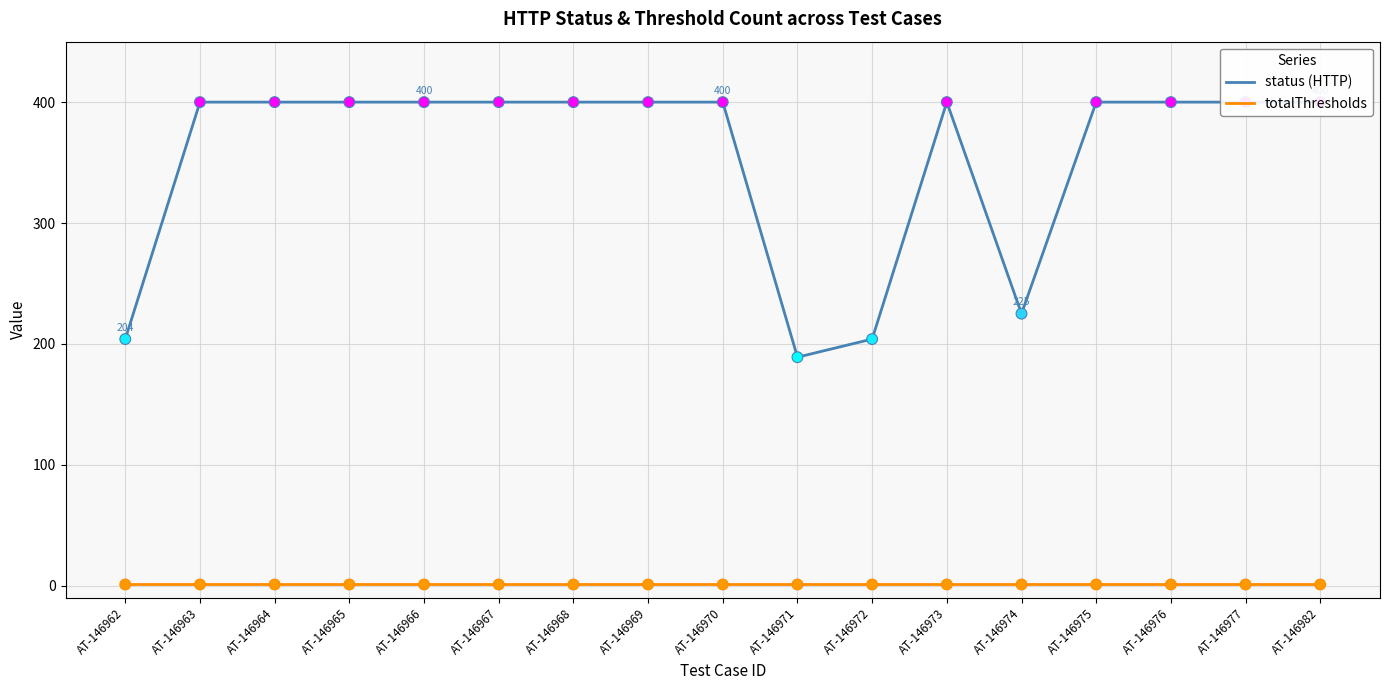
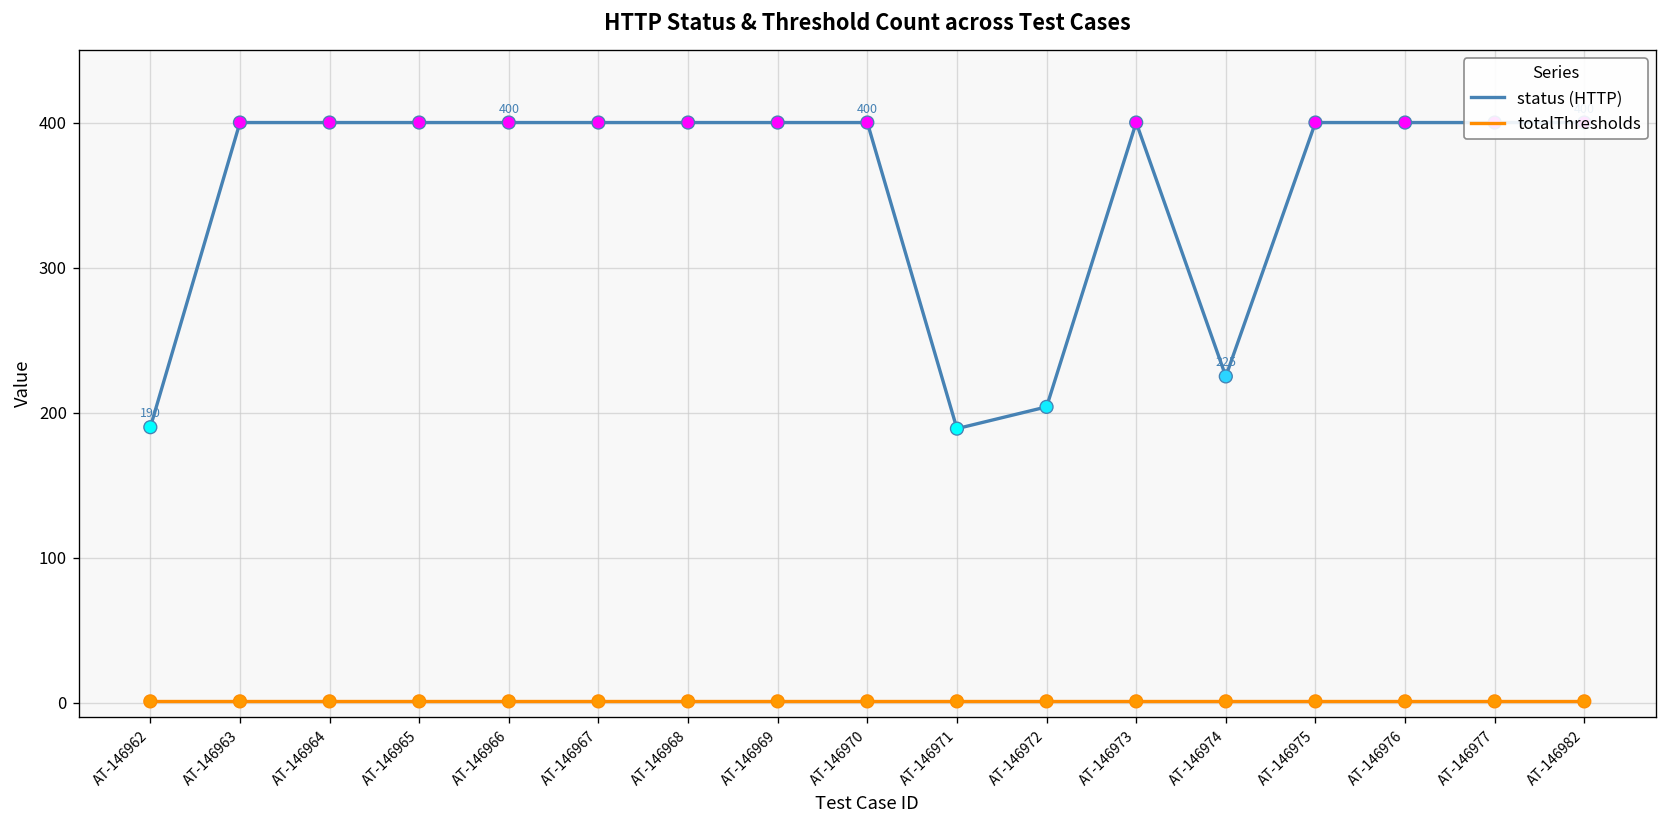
status (HTTP), AT-146962: 204 -> 190
